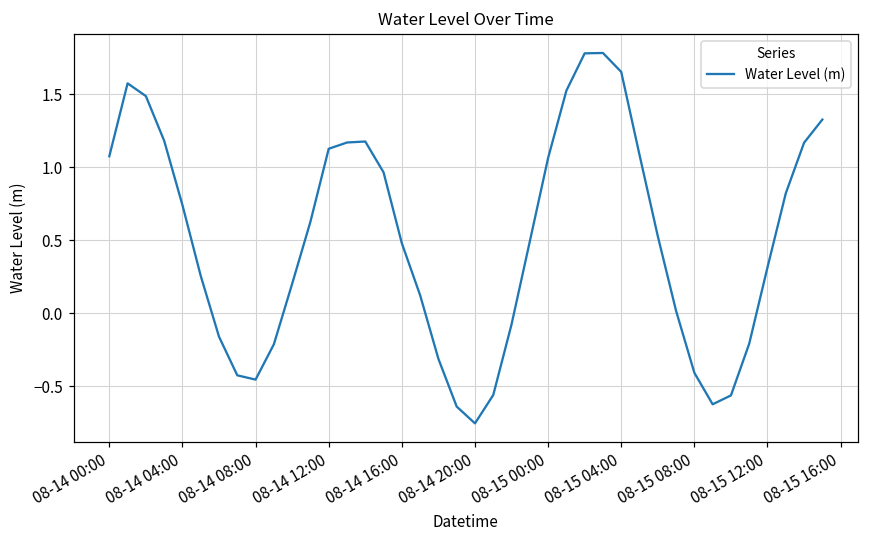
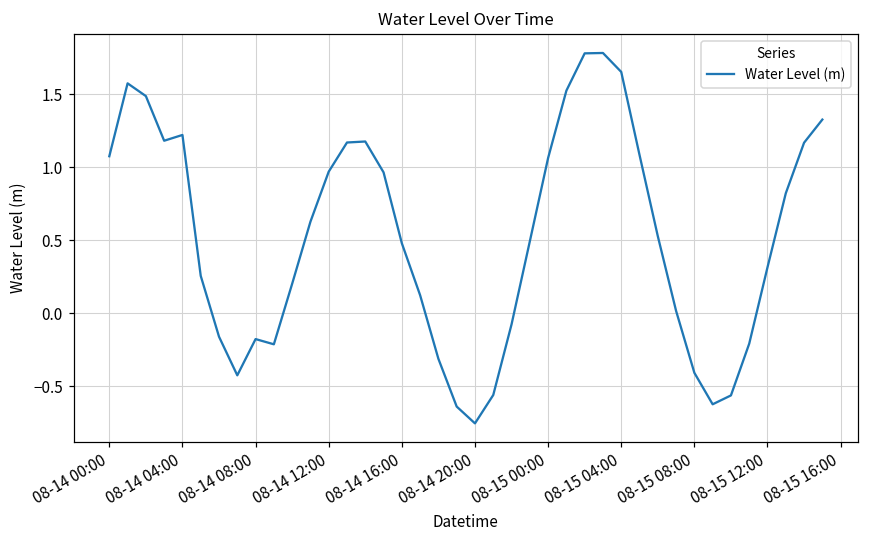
08-14 04:00: 0.74 -> 1.22
08-14 08:00: -0.46 -> -0.18
08-14 12:00: 1.13 -> 0.97
